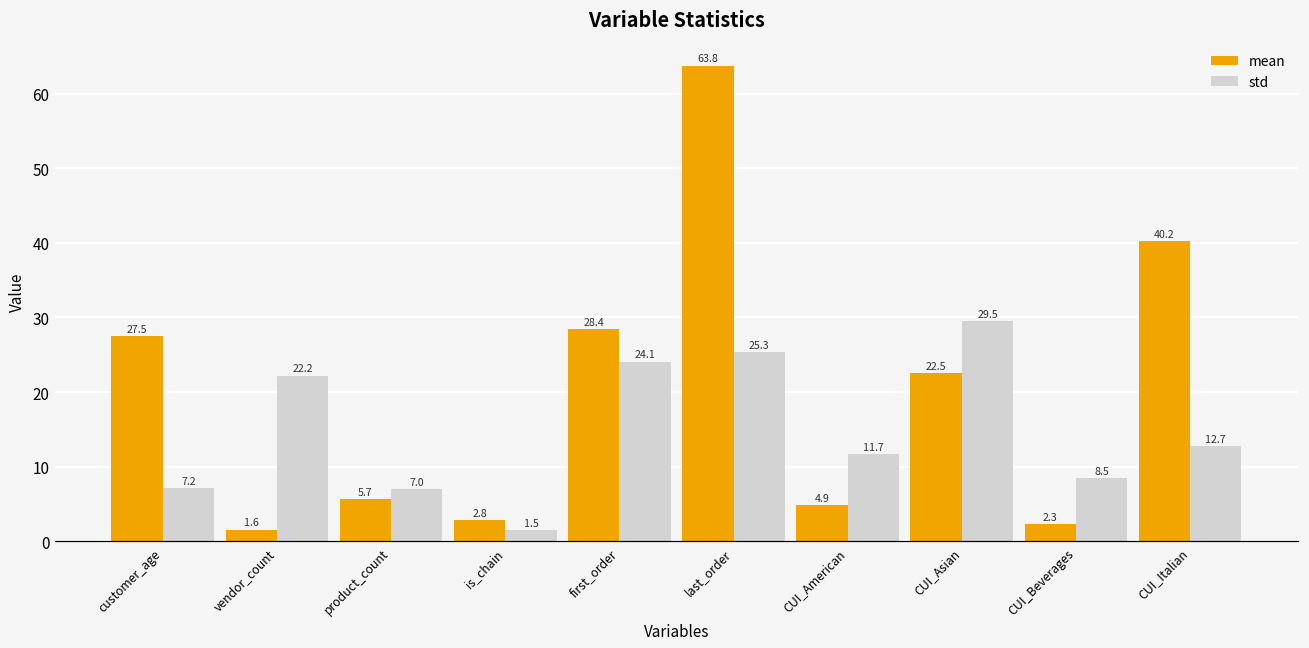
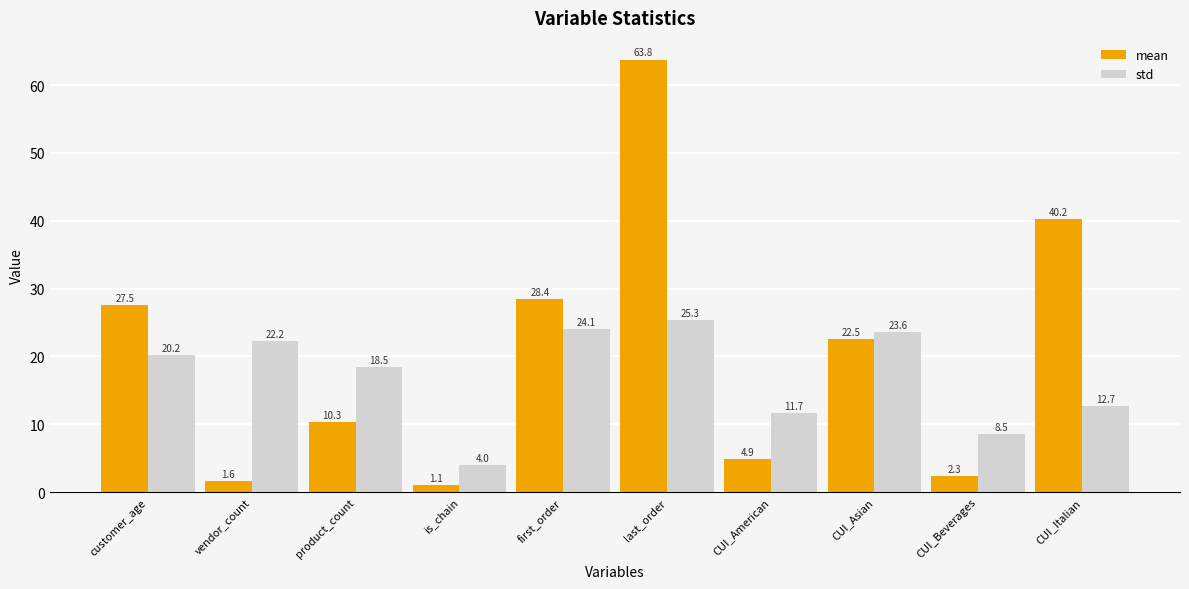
std, customer_age: 7.2 -> 20.2
mean, product_count: 5.7 -> 10.3
std, product_count: 7.0 -> 18.5
mean, is_chain: 2.8 -> 1.1
std, is_chain: 1.5 -> 4.0
std, CUI_Asian: 29.5 -> 23.6
